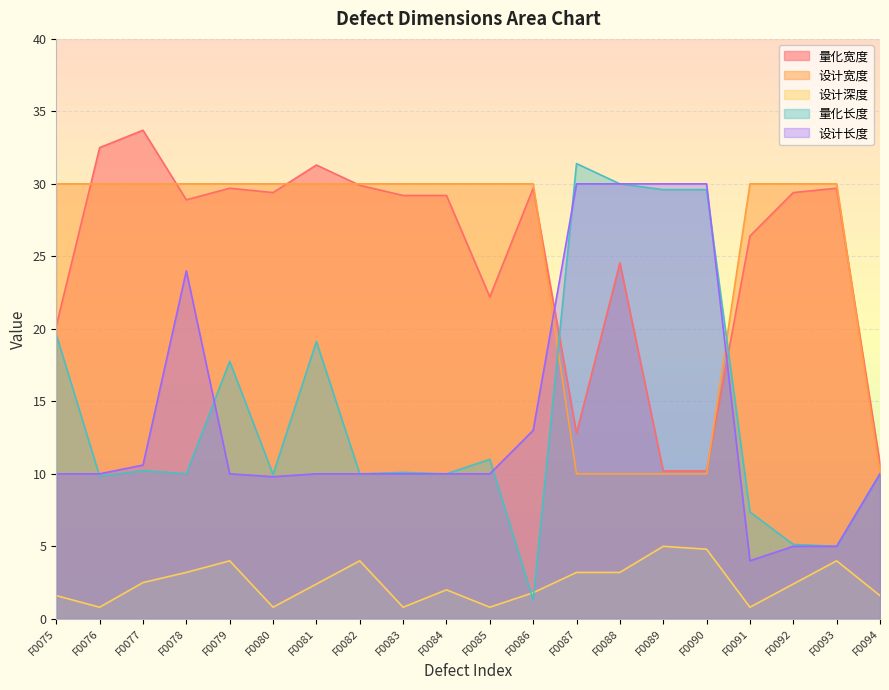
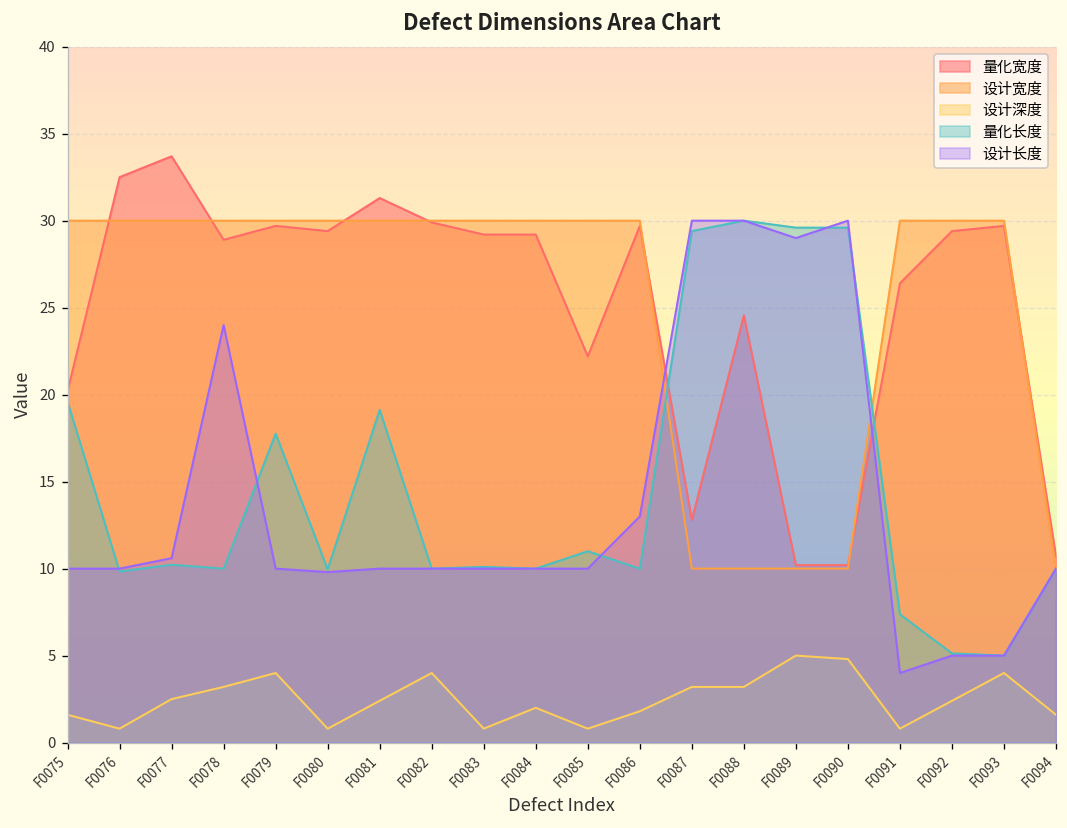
量化长度, F0086: 1.3 -> 10.0
量化长度, F0087: 31.4 -> 29.4
设计长度, F0089: 30 -> 29
